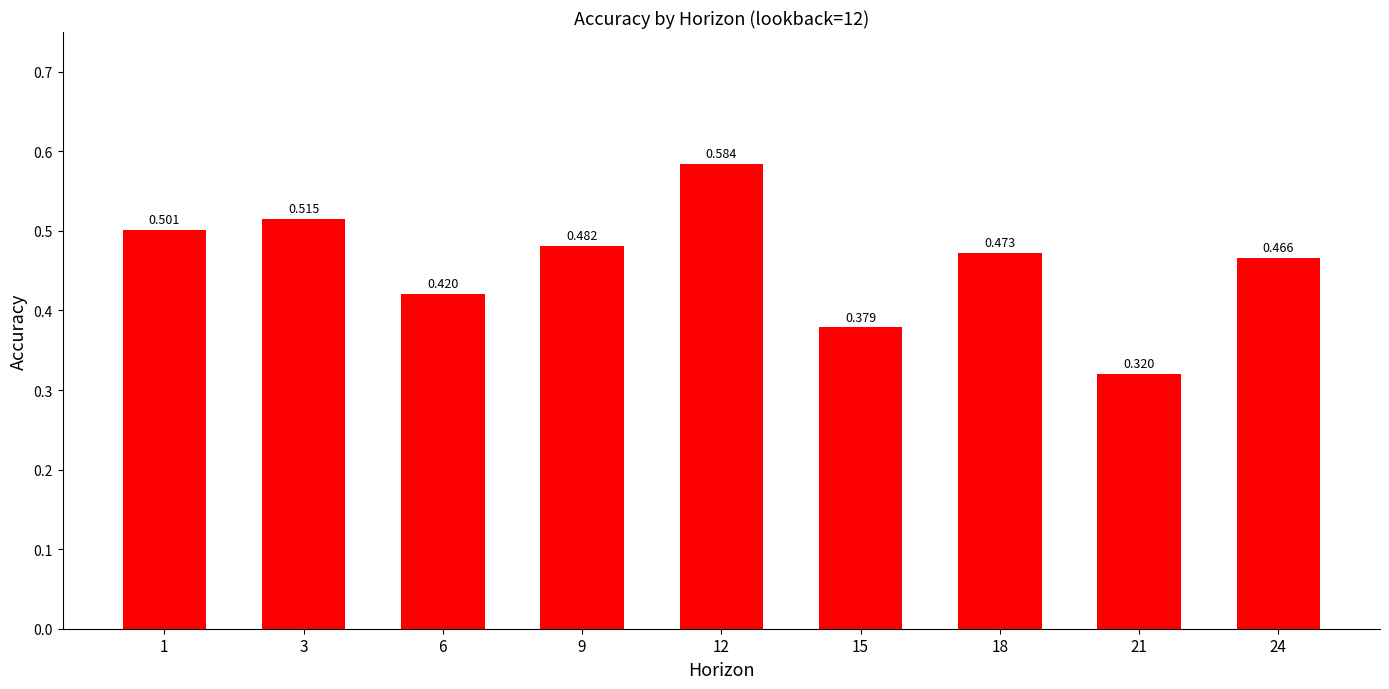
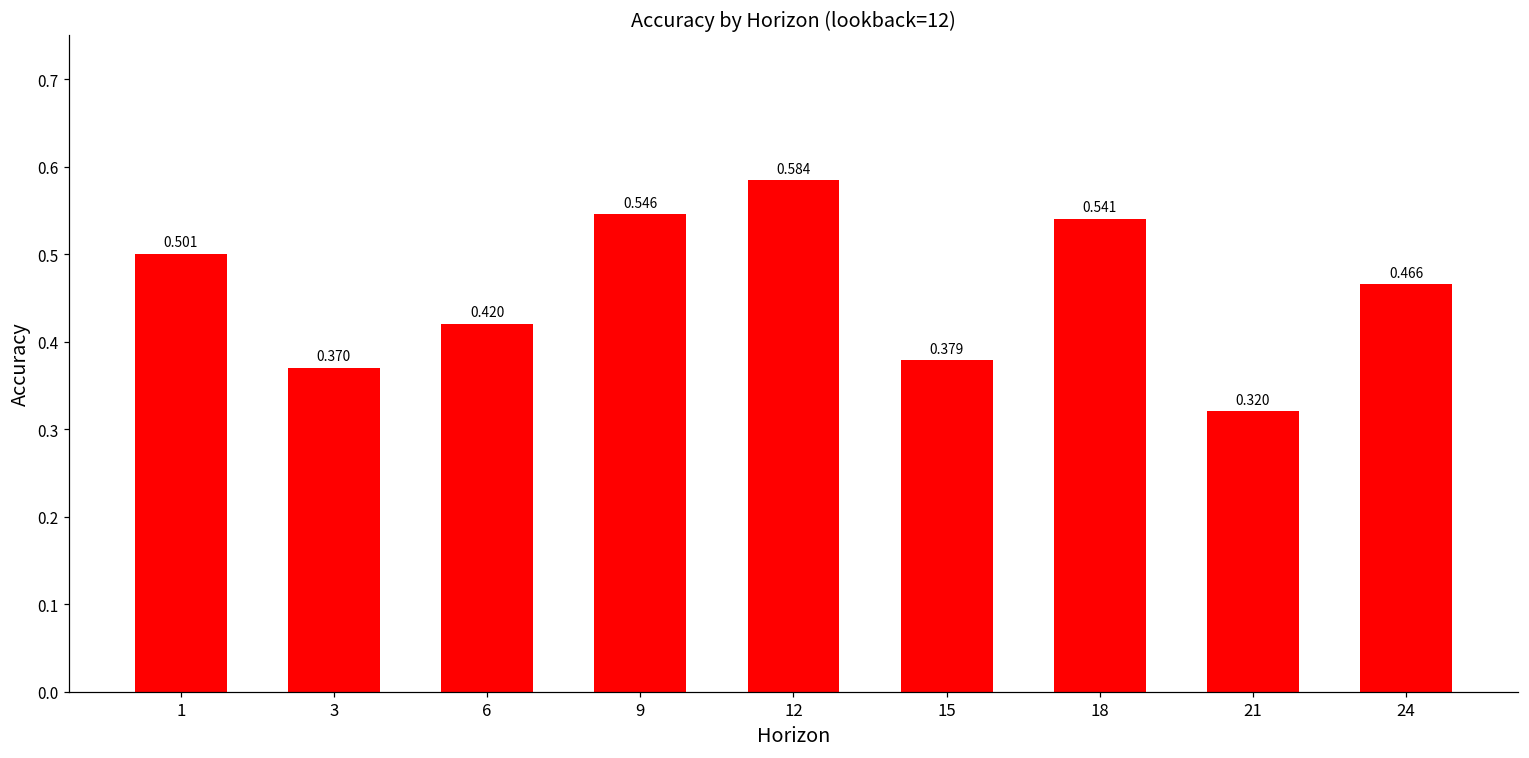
3: 0.515 -> 0.370
9: 0.482 -> 0.546
18: 0.473 -> 0.541
